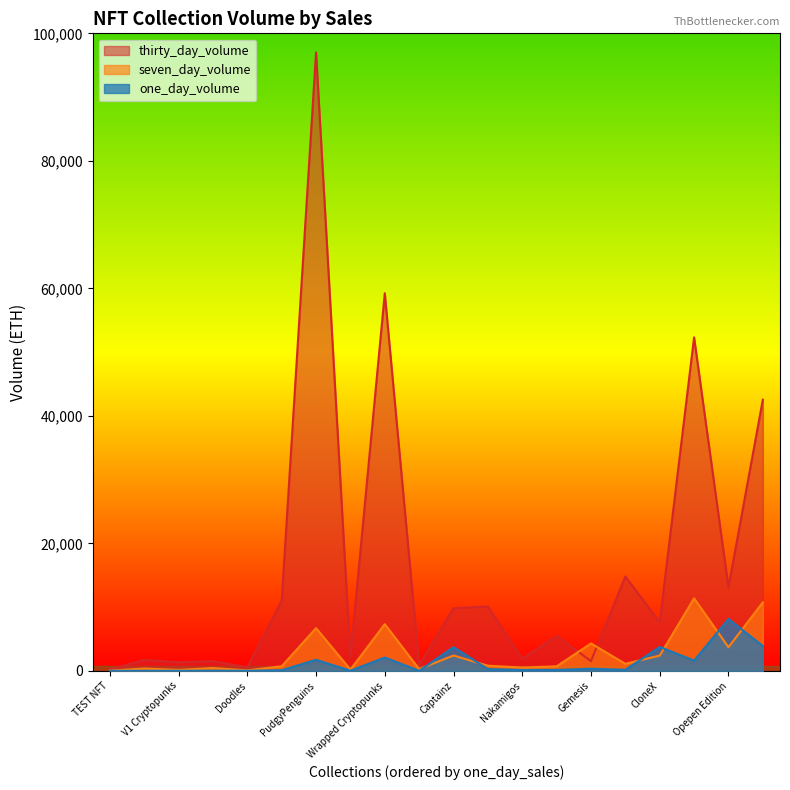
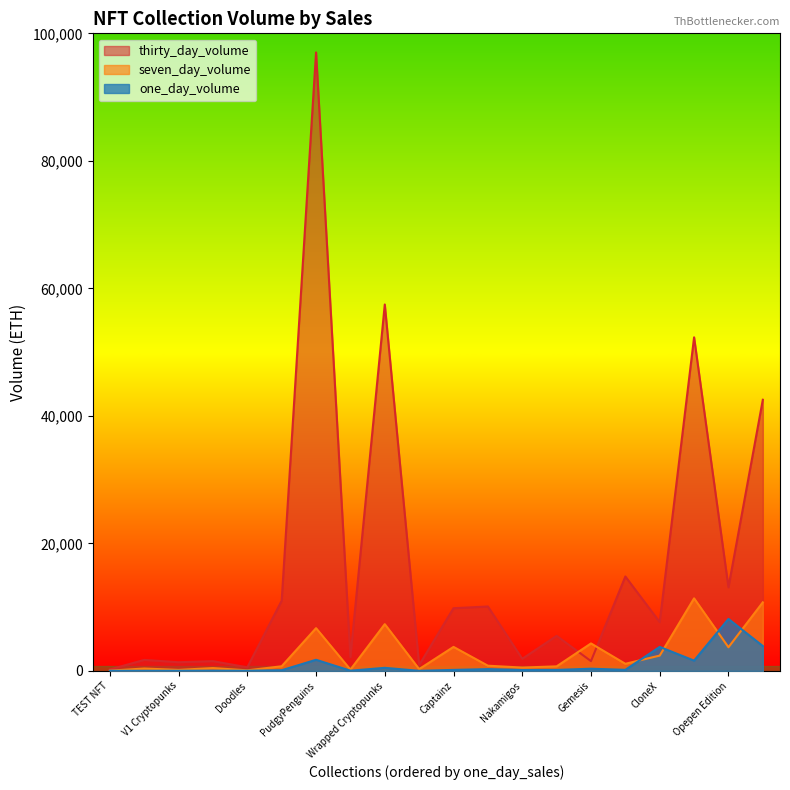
thirty_day_volume, Wrapped Cryptopunks: 59,000 -> 57,000
one_day_volume, Wrapped Cryptopunks: 2,000 -> 0
seven_day_volume, Captainz: 2,000 -> 4,000
one_day_volume, Captainz: 4,000 -> 0
